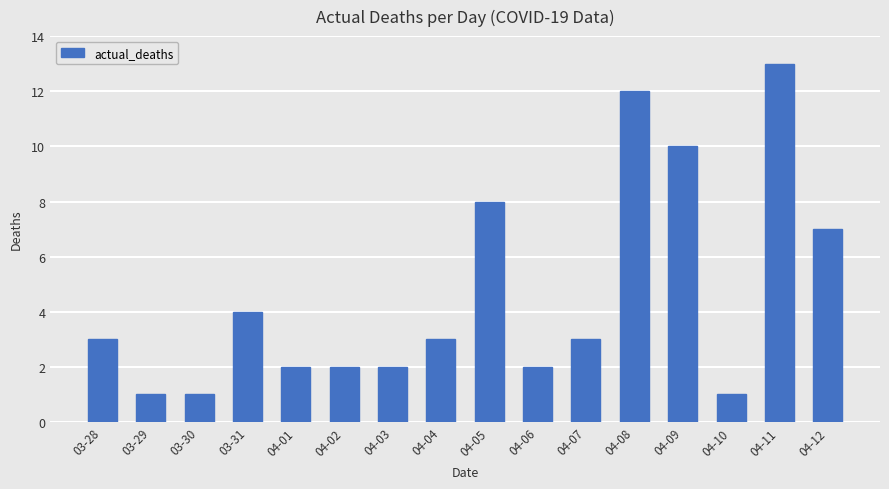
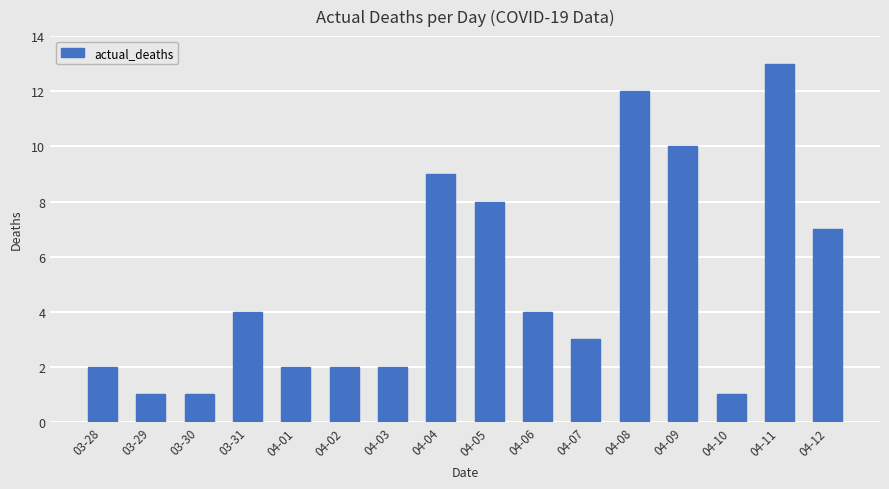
03-28: 3 -> 2
04-04: 3 -> 9
04-06: 2 -> 4
